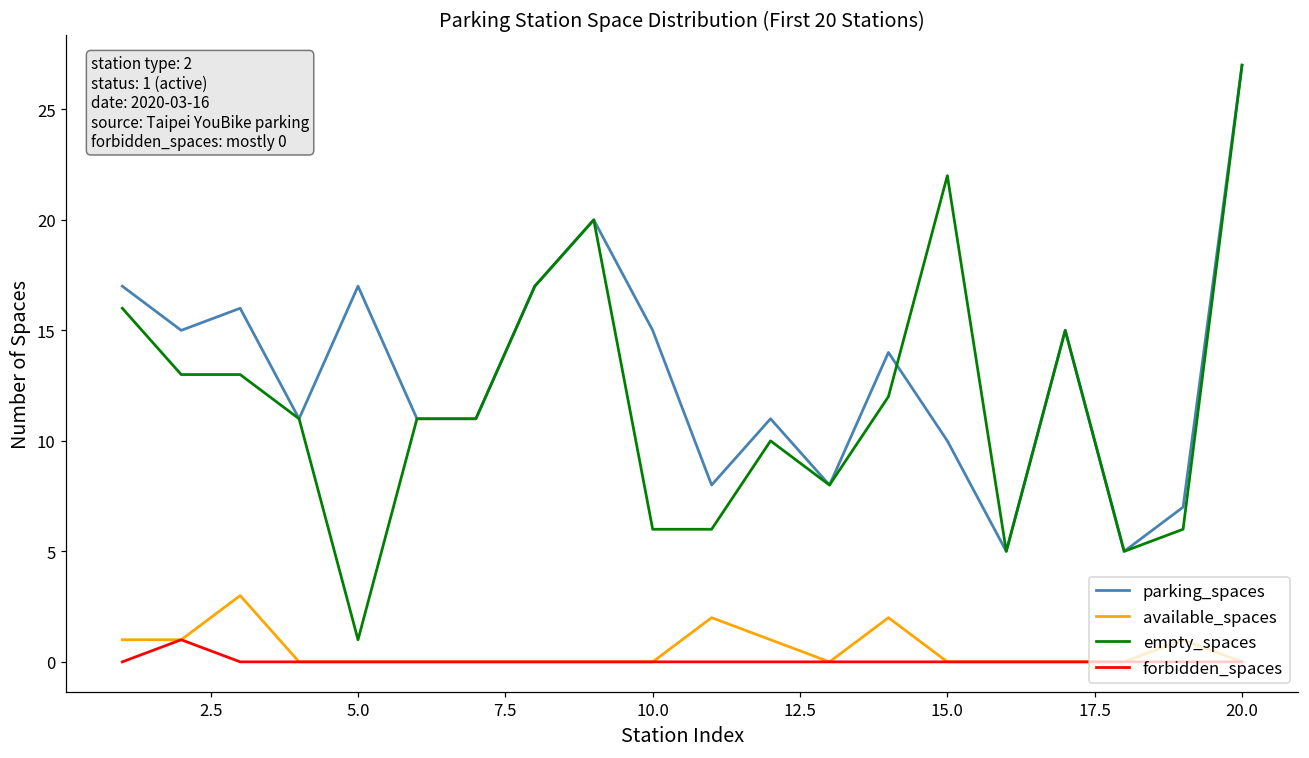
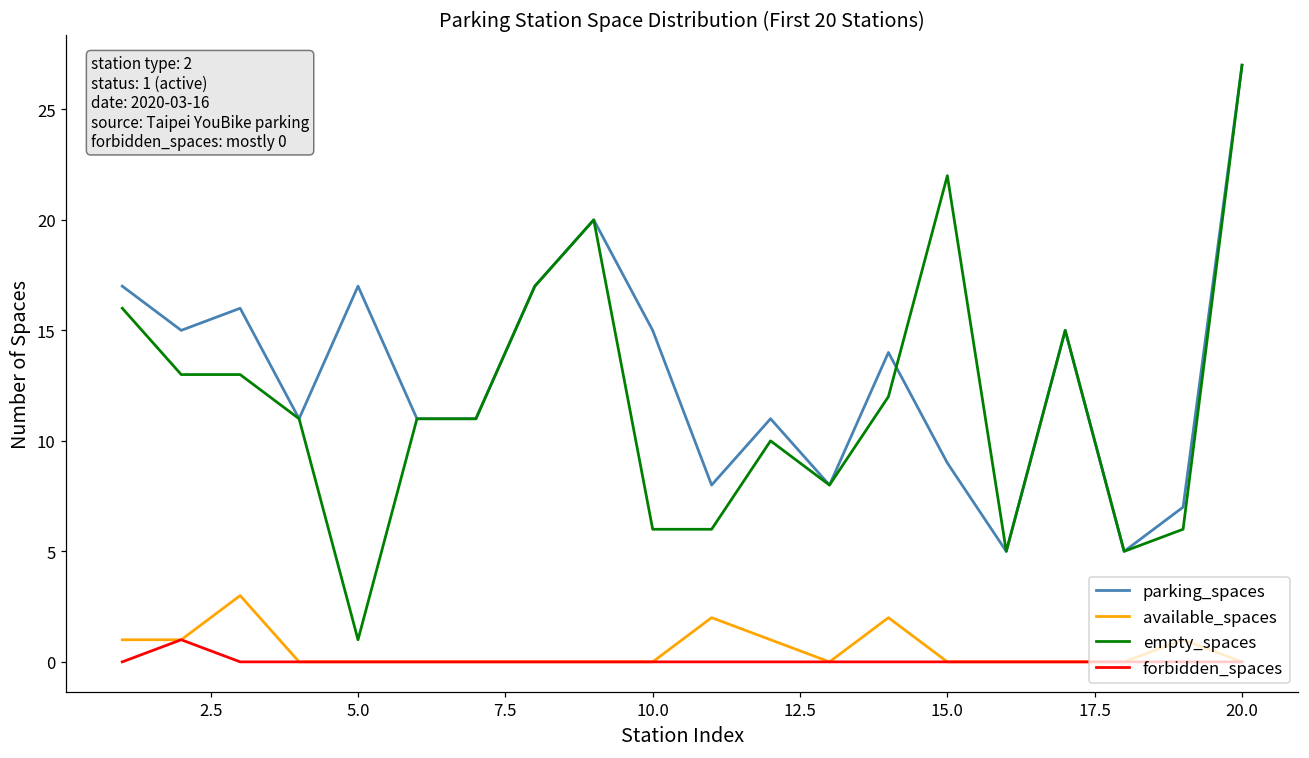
parking_spaces, 15.0: 10 -> 9
